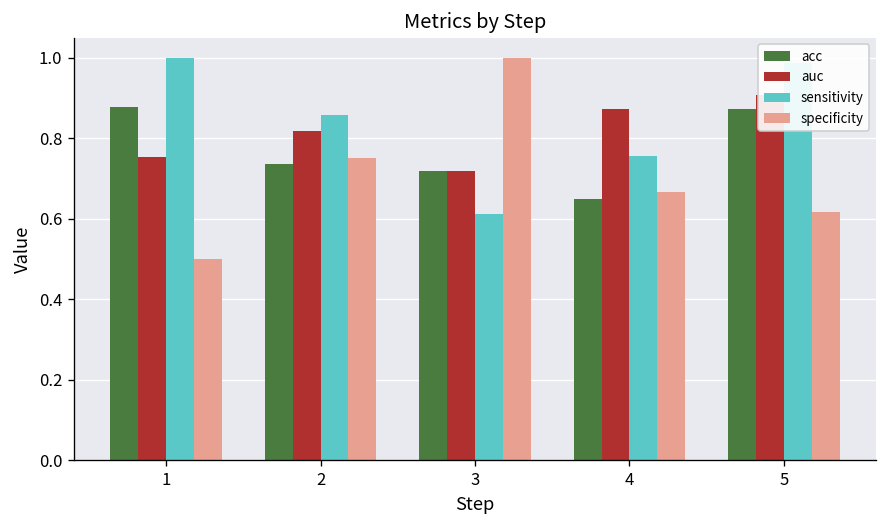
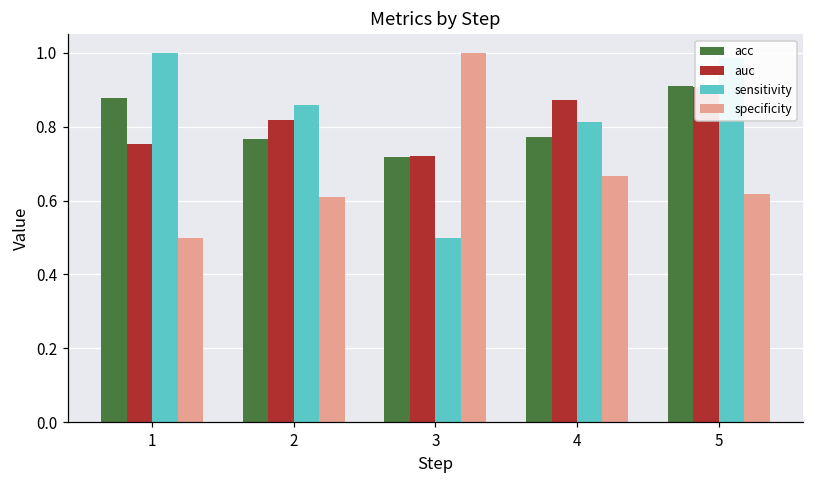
acc, 2: 0.74 -> 0.77
specificity, 2: 0.75 -> 0.61
sensitivity, 3: 0.61 -> 0.50
acc, 4: 0.65 -> 0.77
sensitivity, 4: 0.76 -> 0.81
acc, 5: 0.87 -> 0.91
